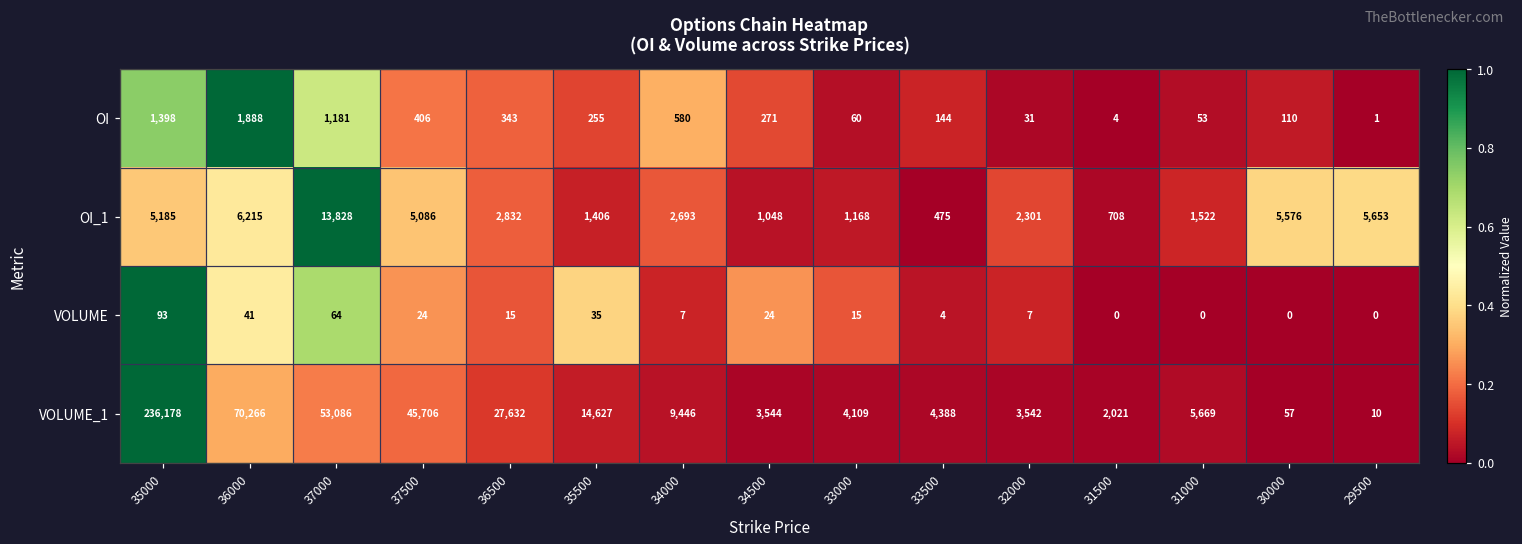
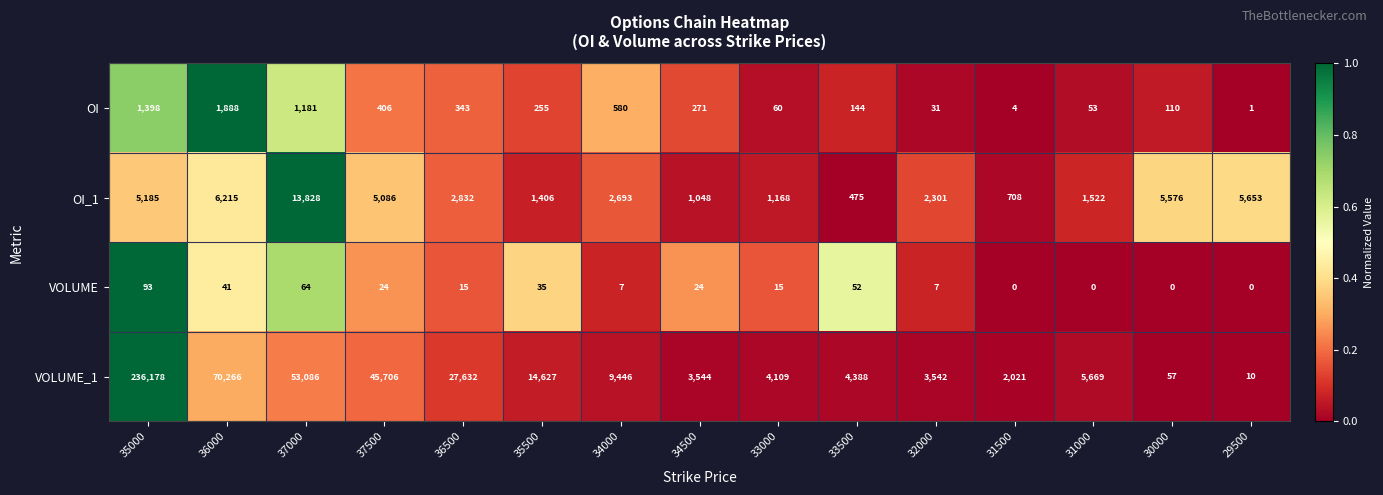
VOLUME, 33500: 4 -> 52
